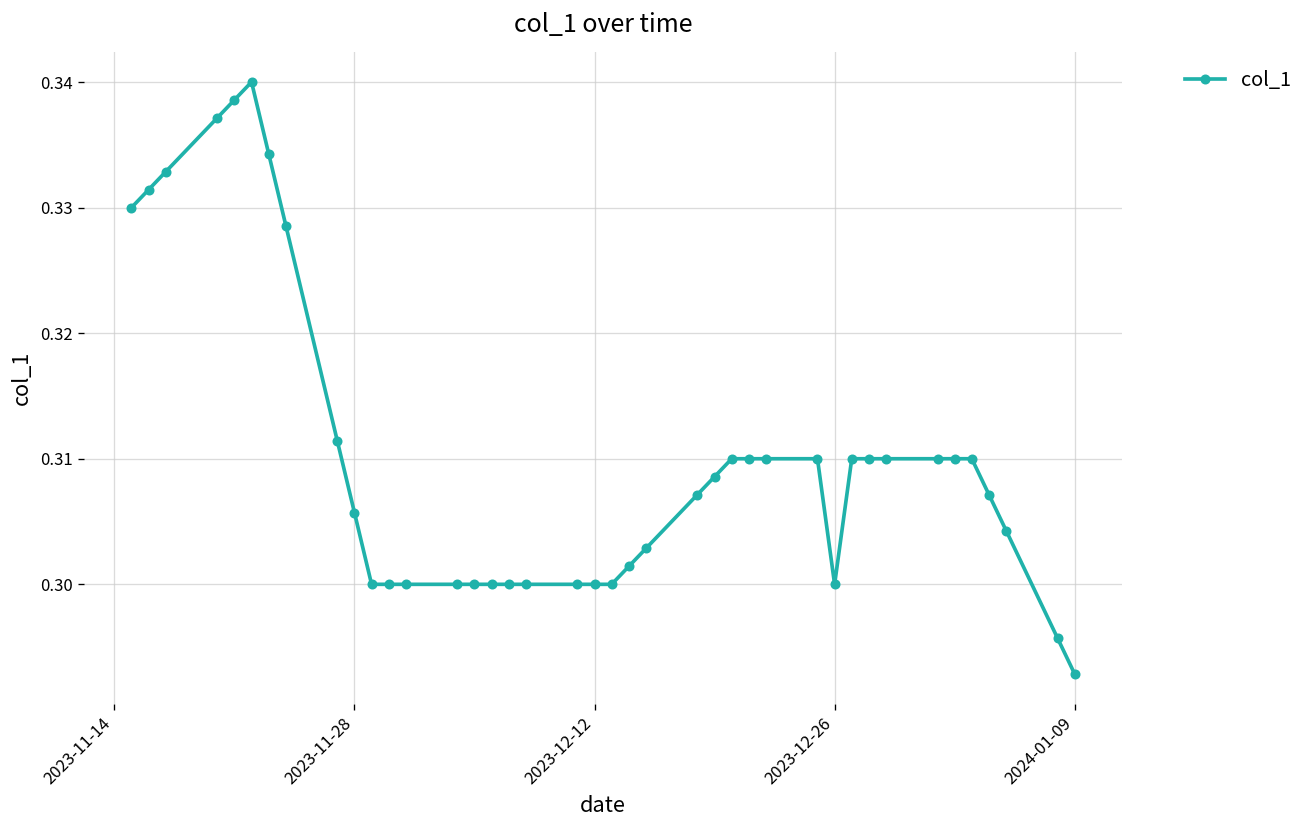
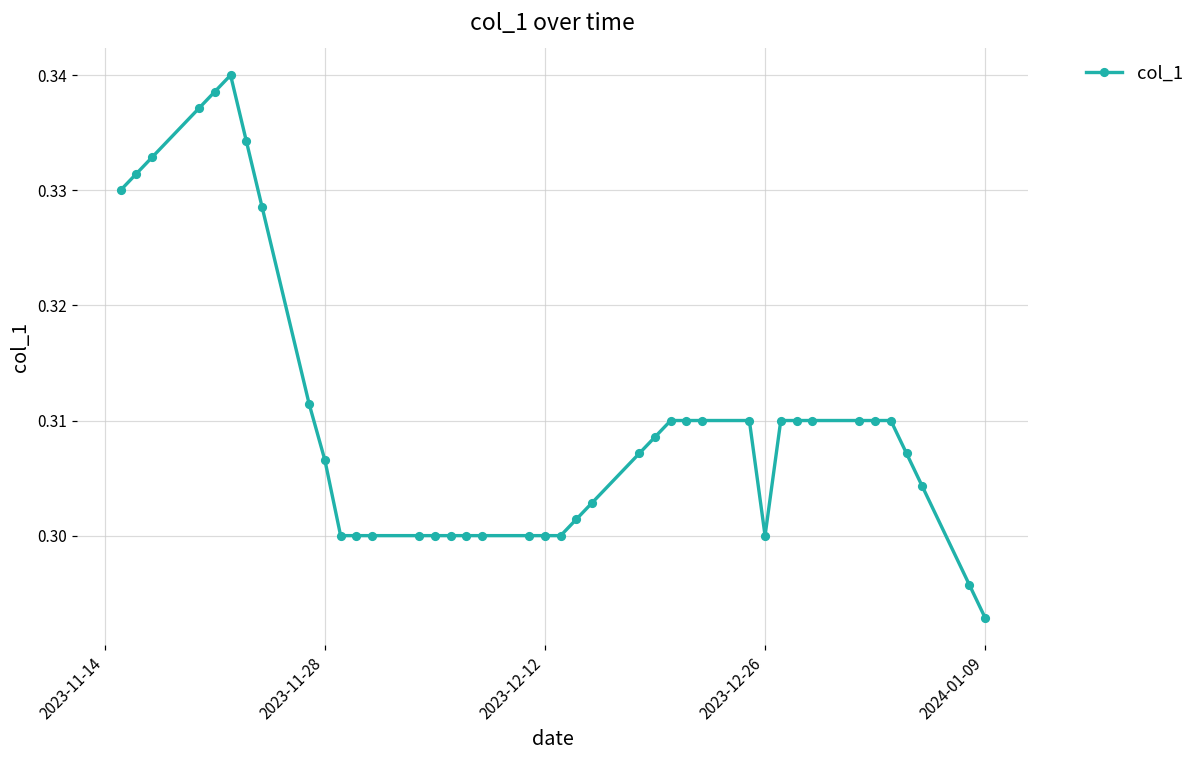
2023-11-28: 0.3057 -> 0.3066
